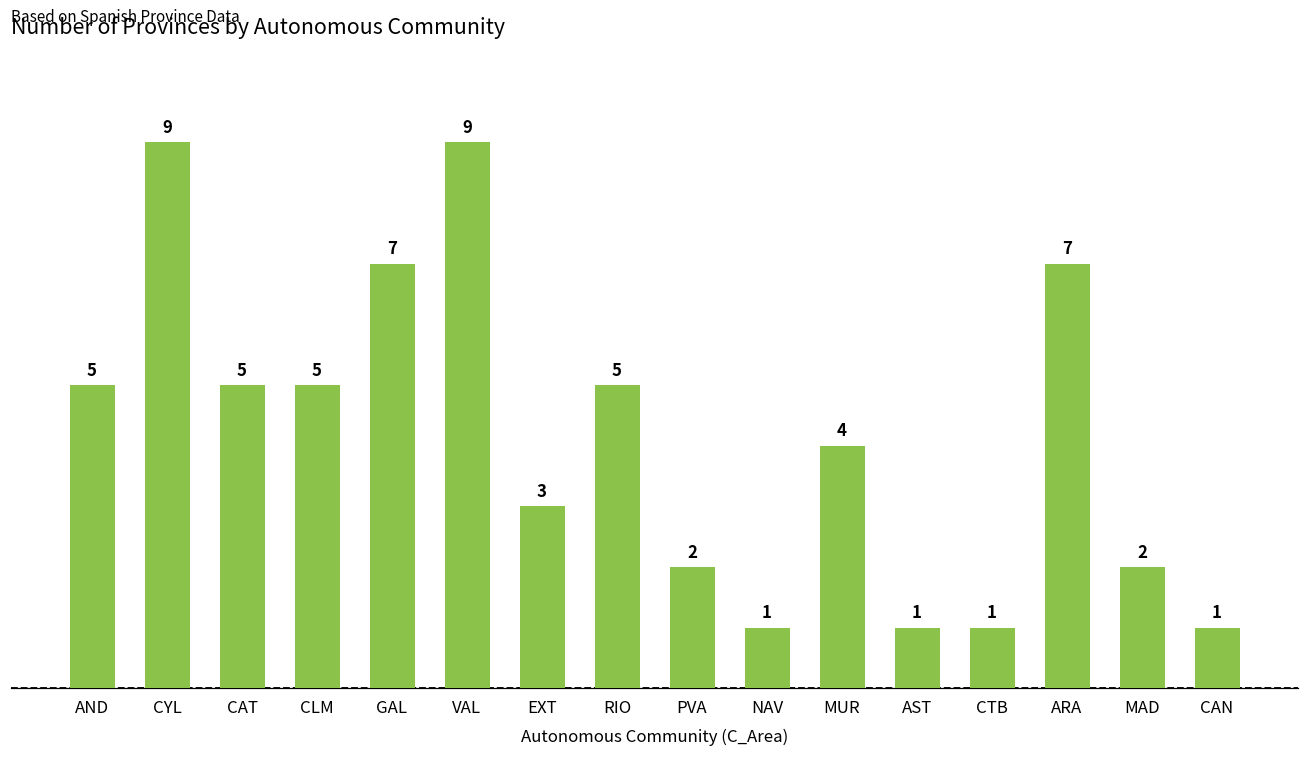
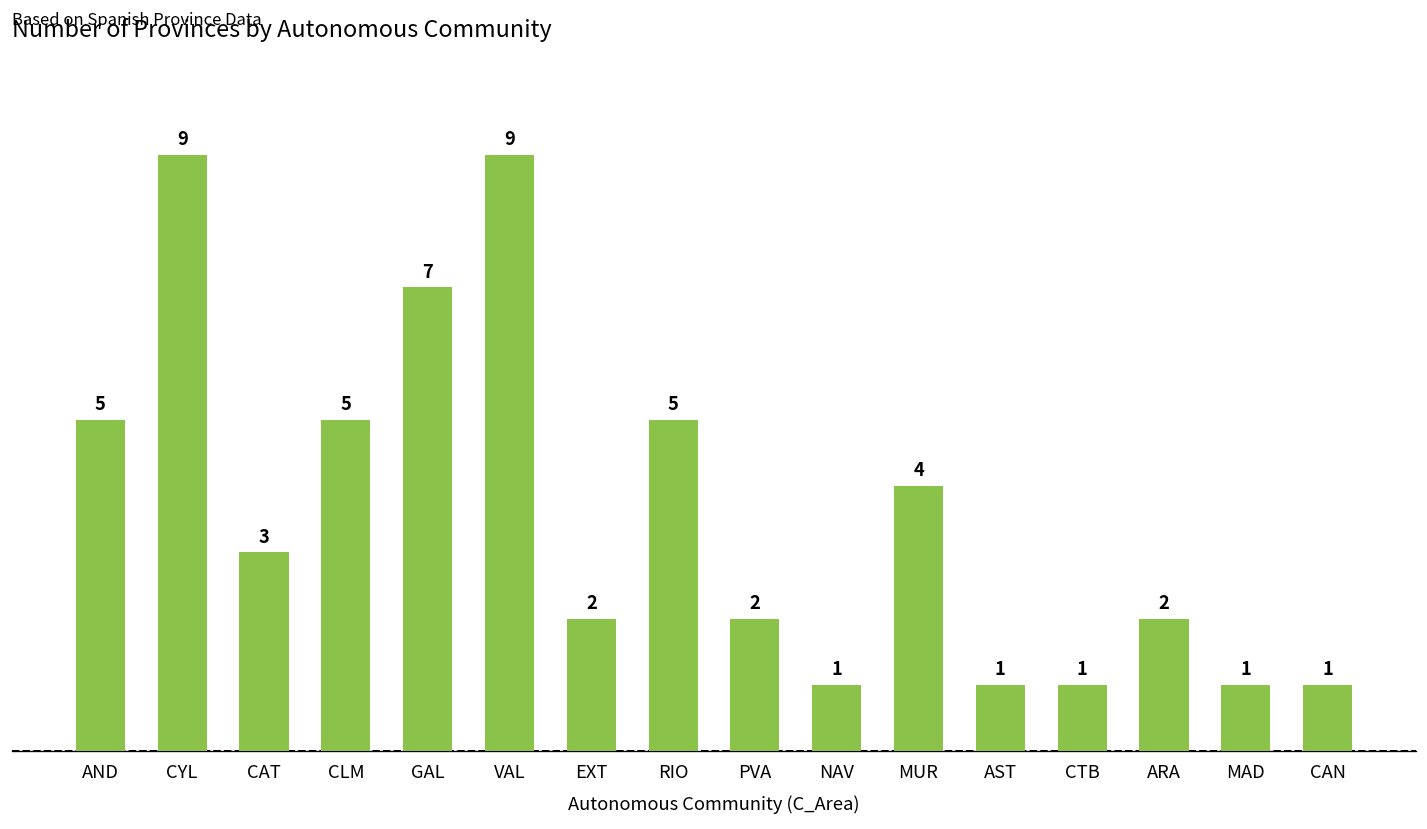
CAT: 5 -> 3
EXT: 3 -> 2
ARA: 7 -> 2
MAD: 2 -> 1
